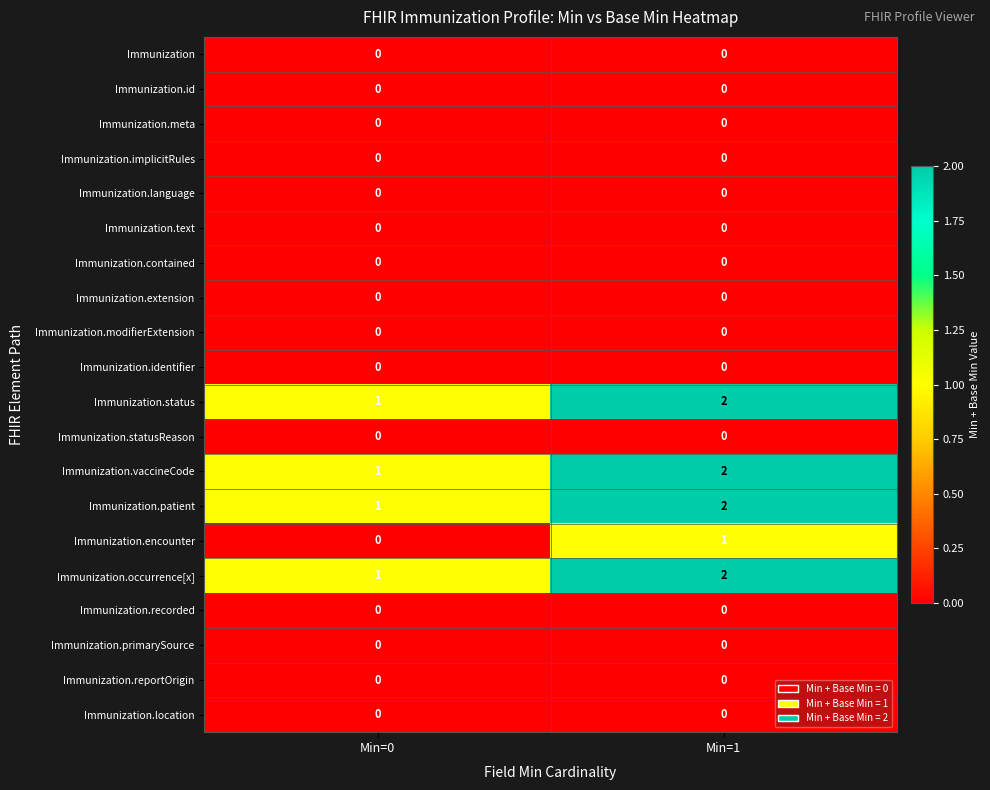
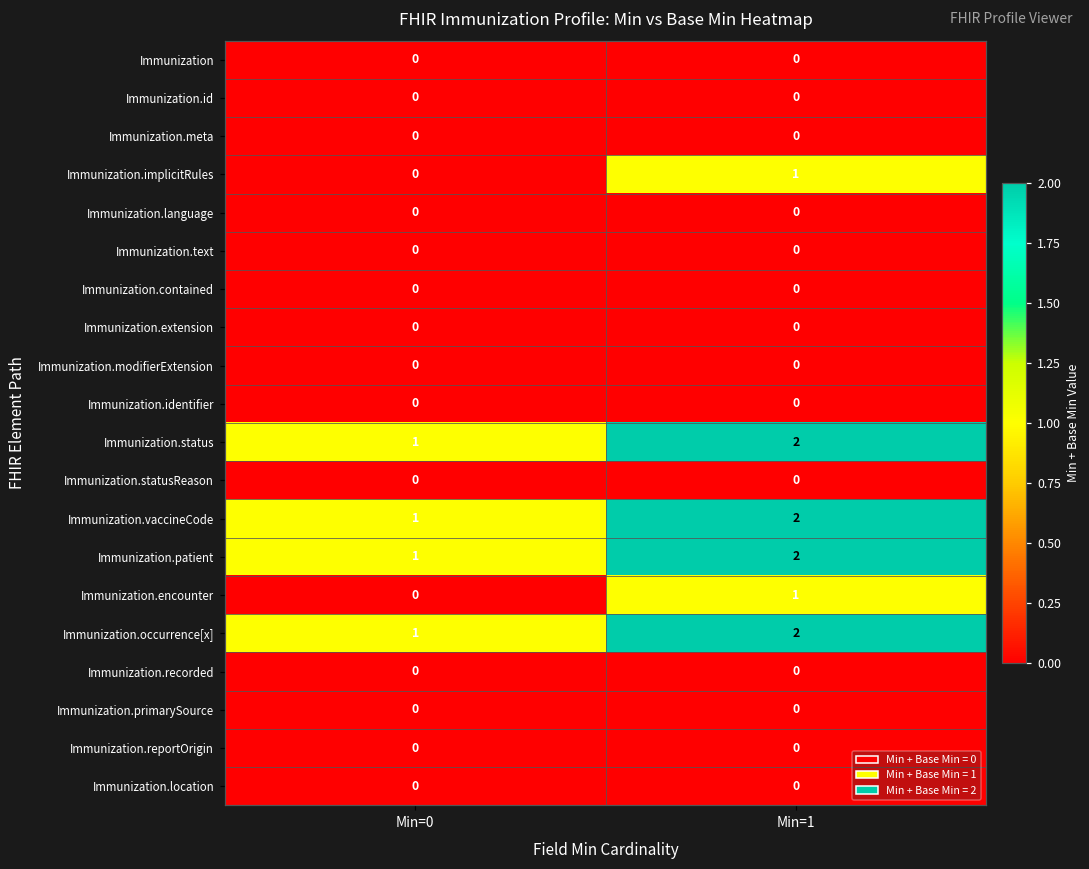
Immunization.implicitRules, Min=1: 0 -> 1
